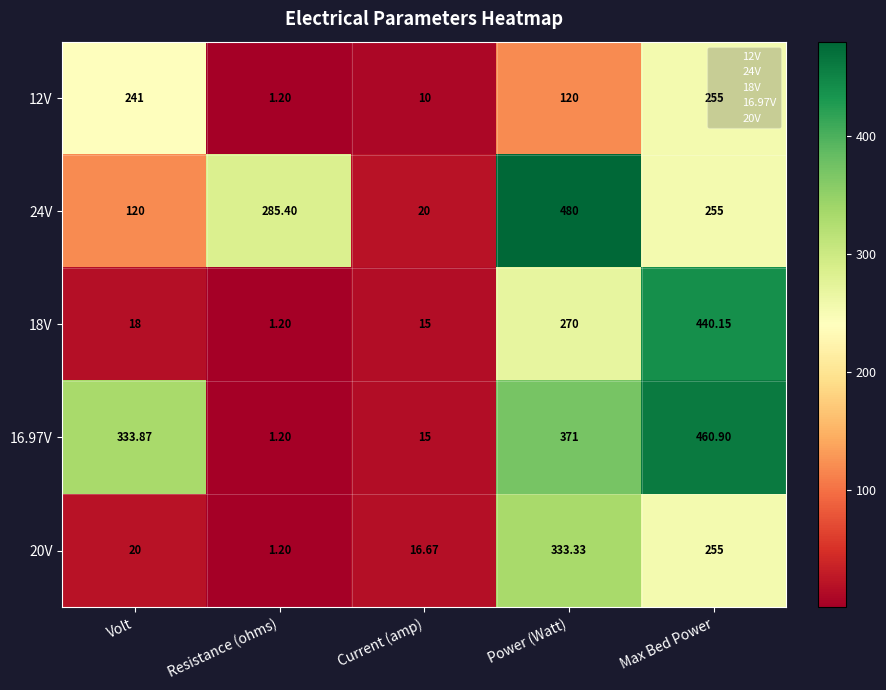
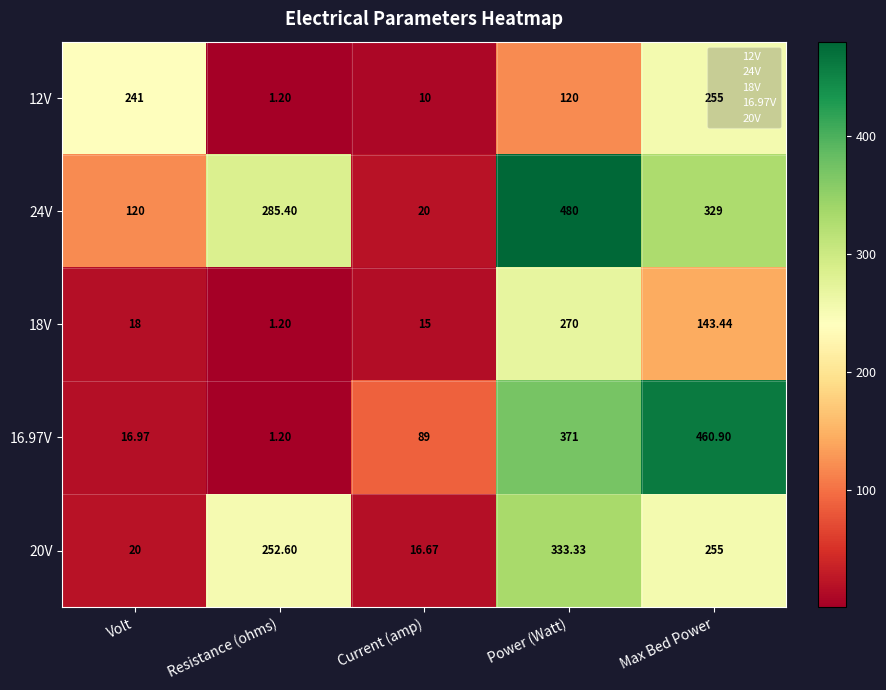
24V, Max Bed Power: 255 -> 329
18V, Max Bed Power: 440.15 -> 143.44
16.97V, Volt: 333.87 -> 16.97
16.97V, Current (amp): 15 -> 89
20V, Resistance (ohms): 1.20 -> 252.60
